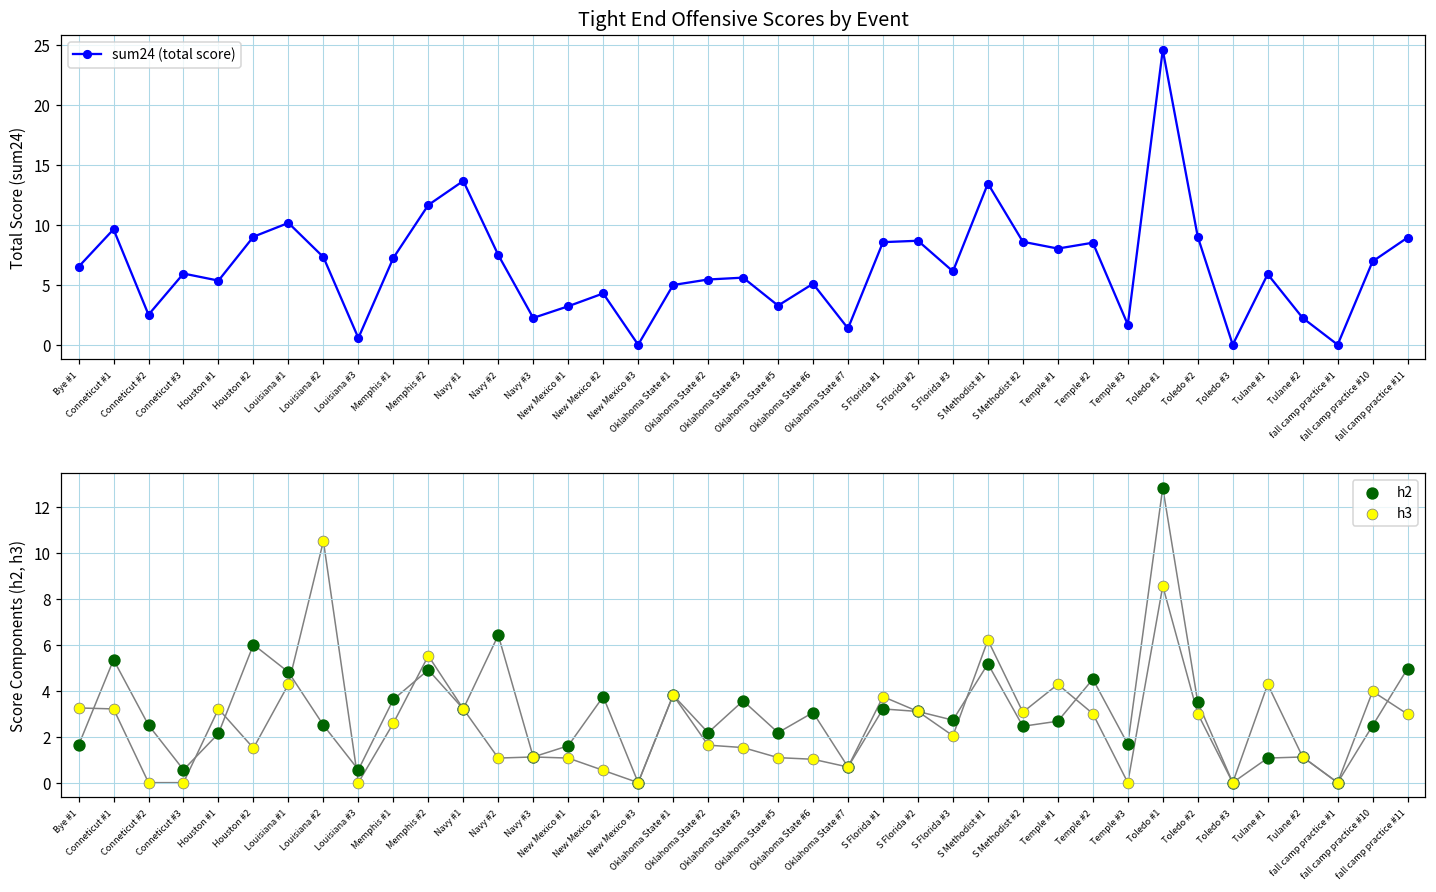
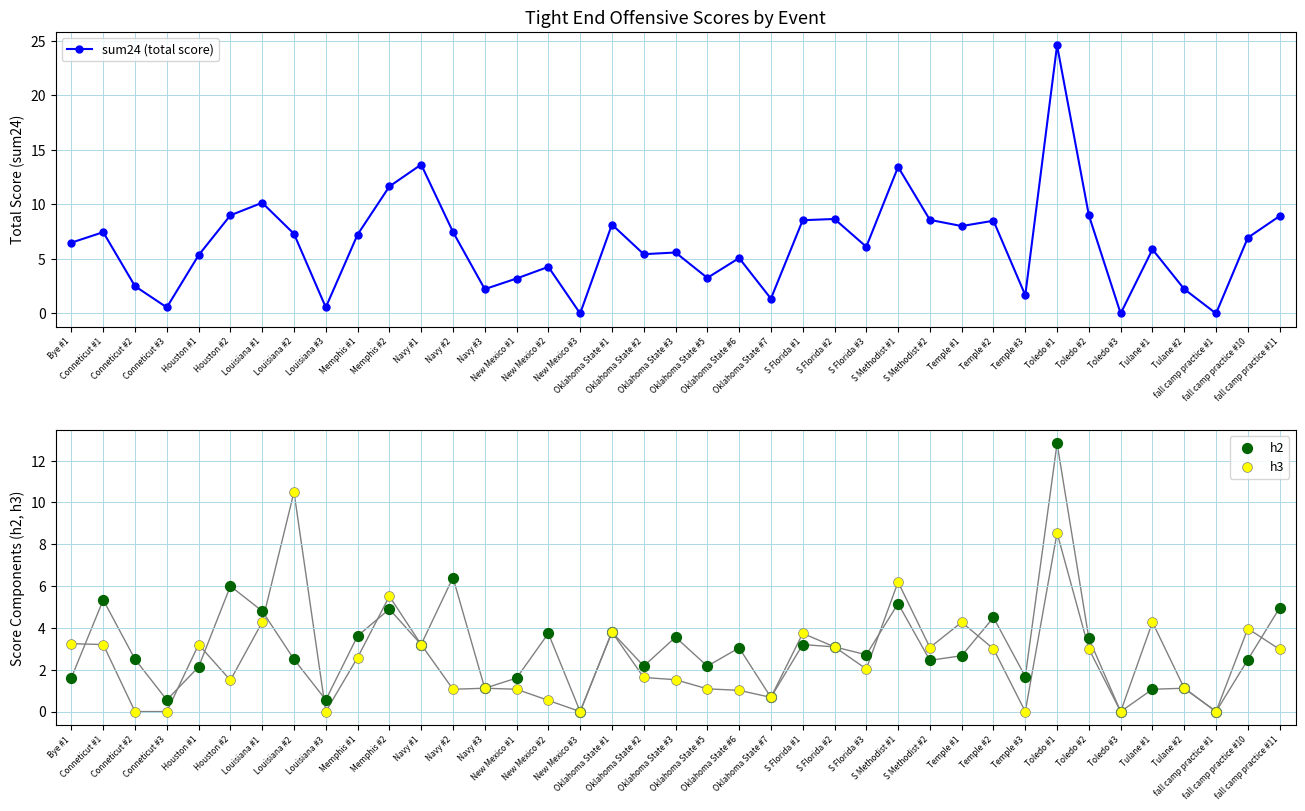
Tight End Offensive Scores by Event, Conneticut #1: 9.6 -> 7.5
Tight End Offensive Scores by Event, Conneticut #3: 5.9 -> 0.6
Tight End Offensive Scores by Event, Oklahoma State #1: 5.0 -> 8.2
